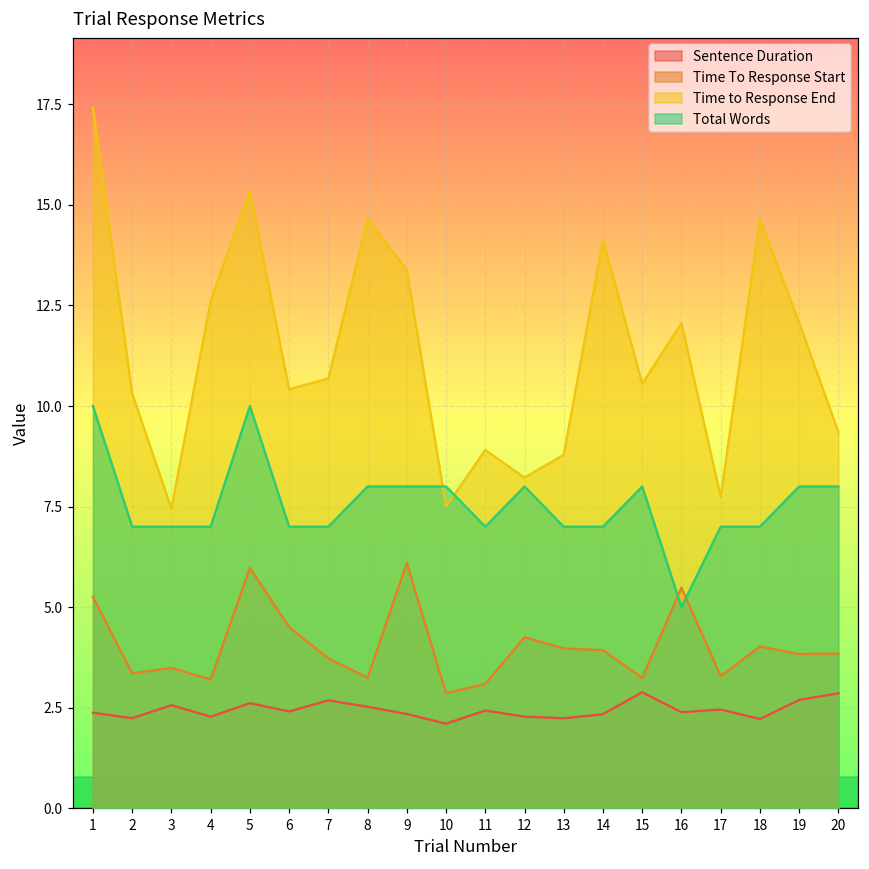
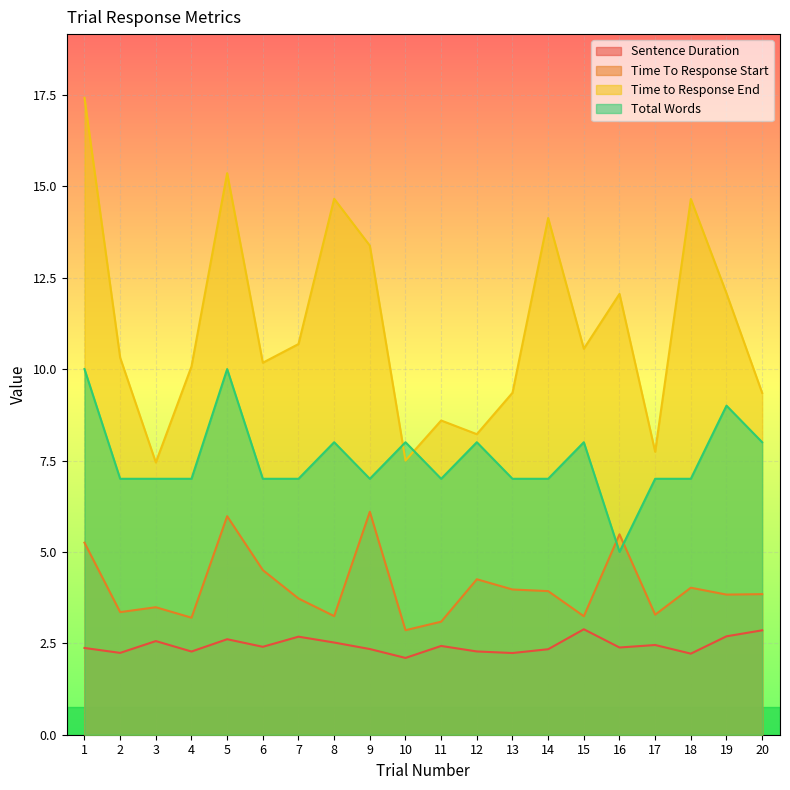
Time to Response End, 4: 12.6 -> 10.1
Time to Response End, 6: 10.4 -> 10.2
Total Words, 9: 8 -> 7
Time to Response End, 11: 8.9 -> 8.6
Time to Response End, 13: 8.8 -> 9.4
Total Words, 19: 8 -> 9
